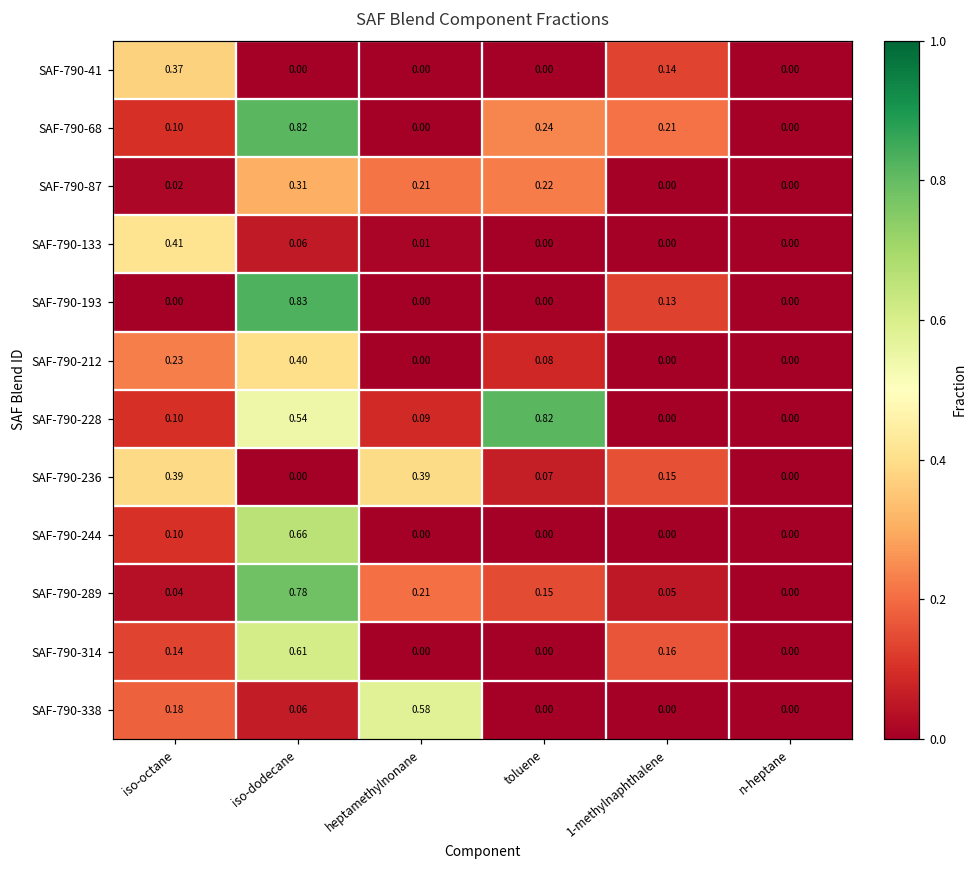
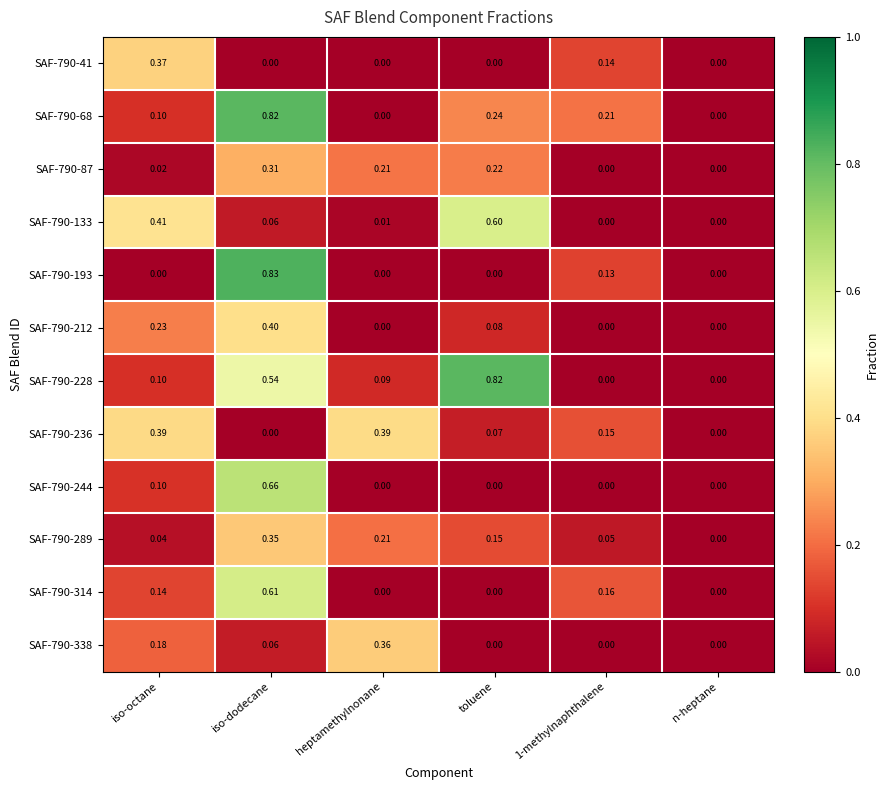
SAF-790-133, toluene: 0.00 -> 0.60
SAF-790-289, iso-dodecane: 0.78 -> 0.35
SAF-790-338, heptamethylnonane: 0.58 -> 0.36
